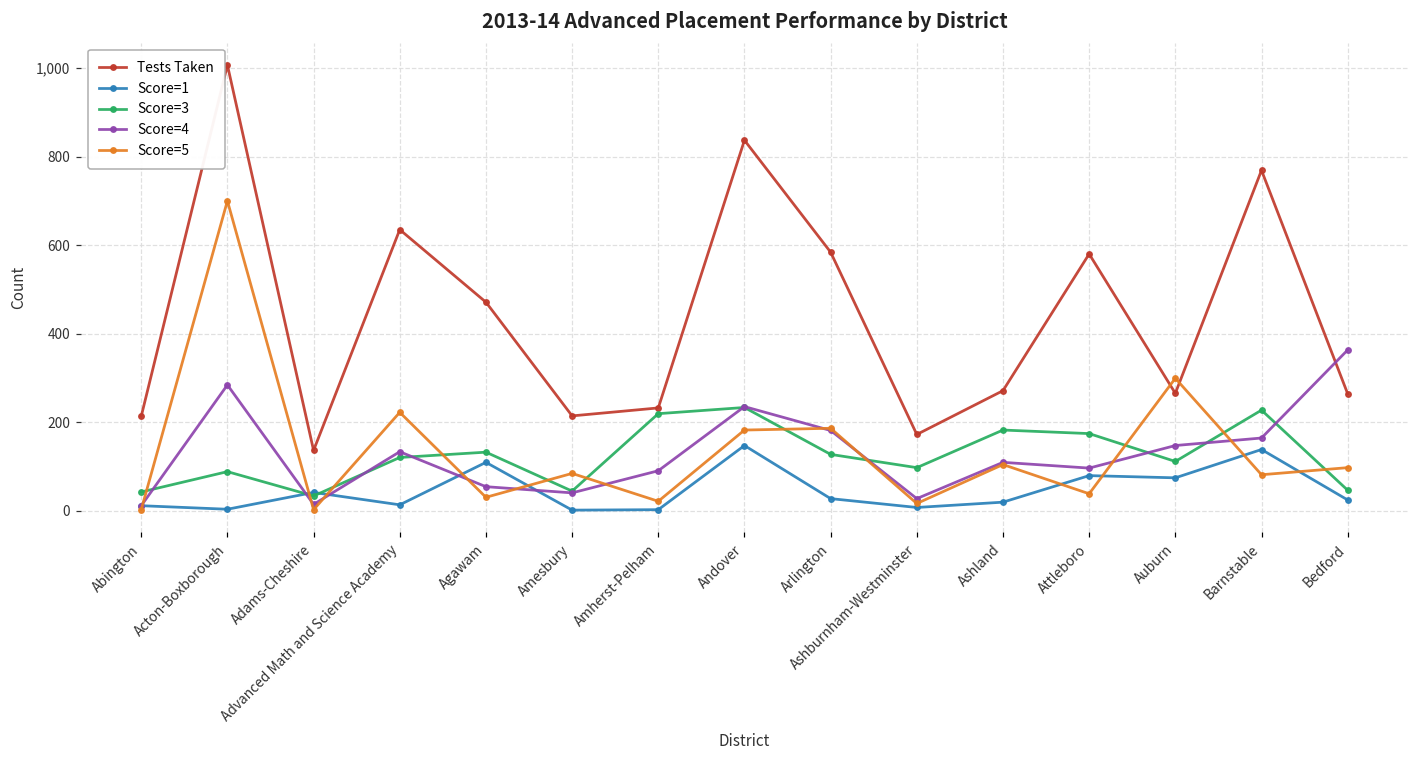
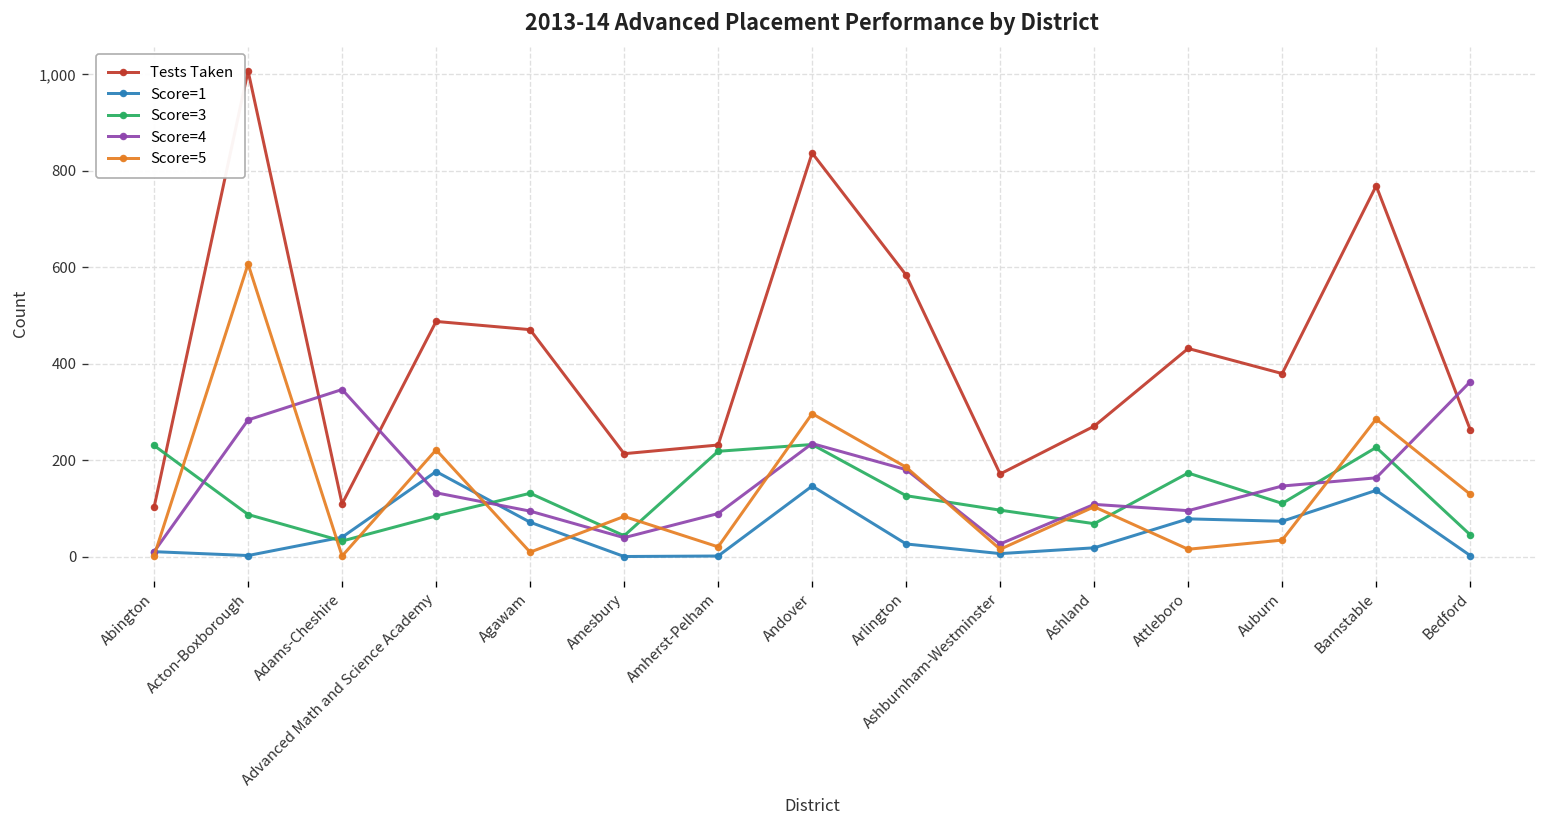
Tests Taken, Abington: 210 -> 100
Score=3, Abington: 40 -> 230
Score=5, Acton-Boxborough: 700 -> 610
Tests Taken, Adams-Cheshire: 140 -> 110
Score=4, Adams-Cheshire: 10 -> 350
Tests Taken, Advanced Math and Science Academy: 640 -> 490
Score=1, Advanced Math and Science Academy: 10 -> 180
Score=3, Advanced Math and Science Academy: 120 -> 90
Score=1, Agawam: 110 -> 70
Score=4, Agawam: 50 -> 100
Score=5, Agawam: 30 -> 10
Score=5, Andover: 180 -> 300
Score=3, Ashland: 180 -> 70
Tests Taken, Attleboro: 580 -> 430
Score=5, Attleboro: 40 -> 20
Tests Taken, Auburn: 270 -> 380
Score=5, Auburn: 300 -> 40
Score=5, Barnstable: 80 -> 290
Score=1, Bedford: 20 -> 0
Score=5, Bedford: 100 -> 130
